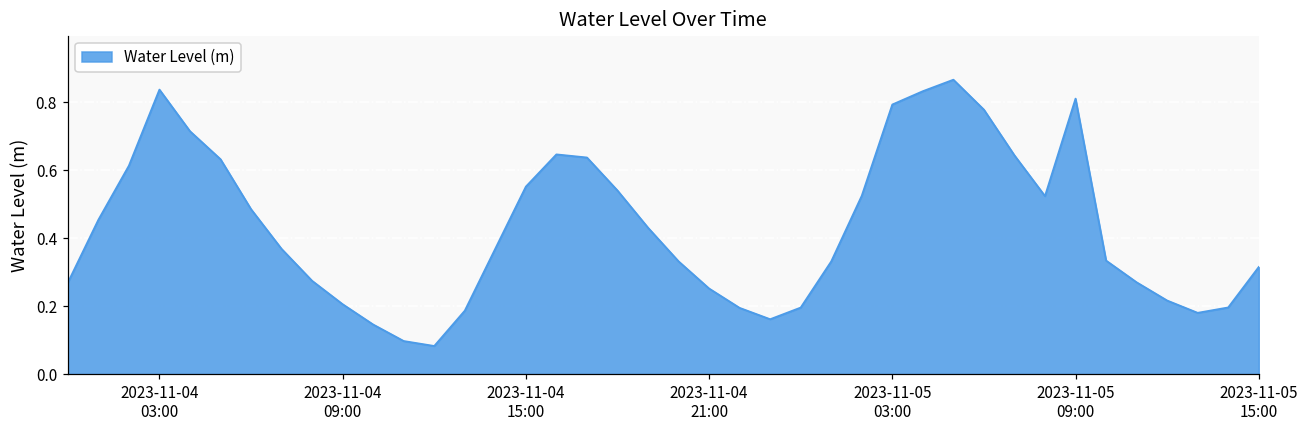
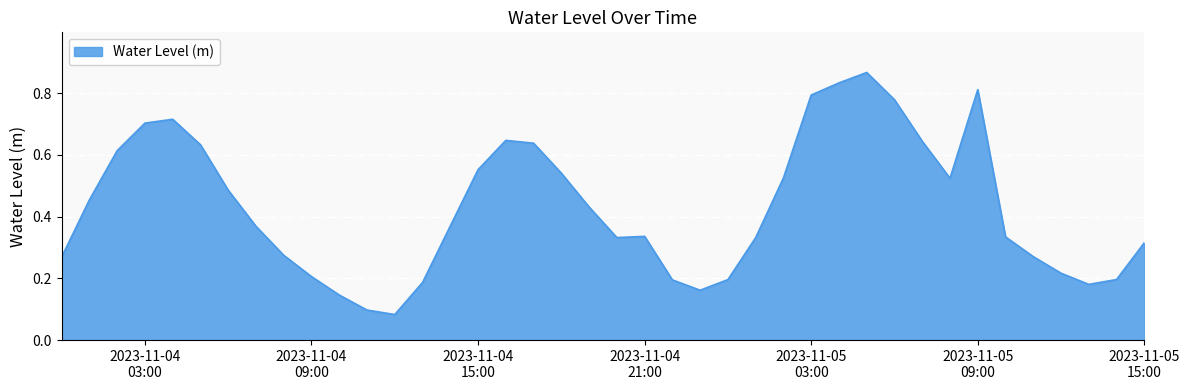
2023-11-04 03:00: 0.84 -> 0.70
2023-11-04 21:00: 0.25 -> 0.34
